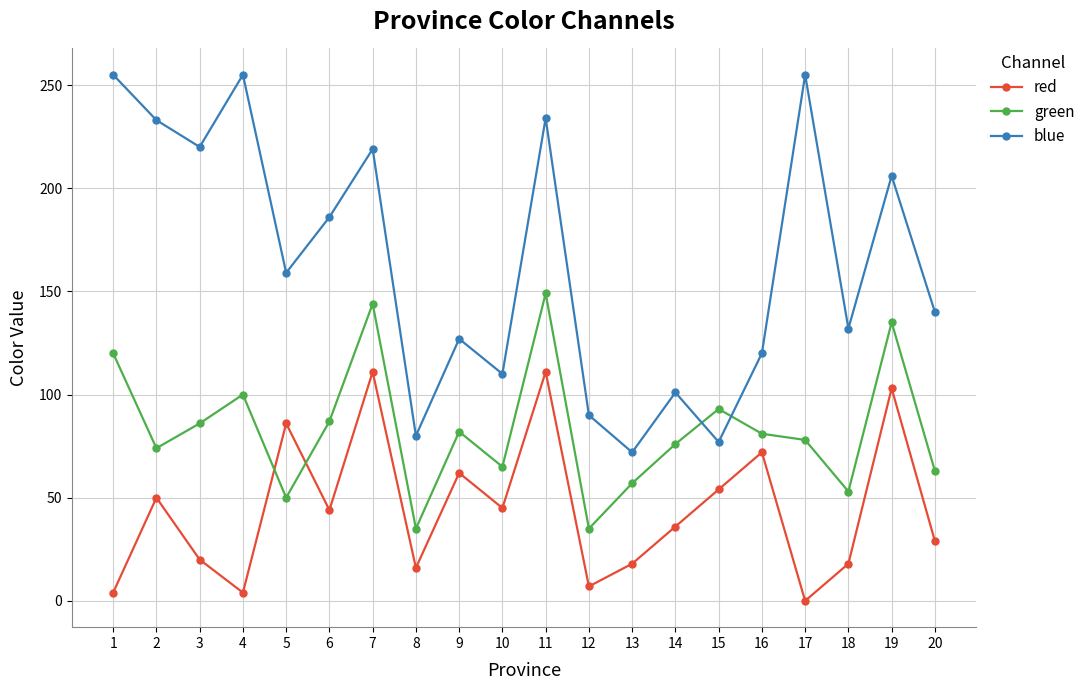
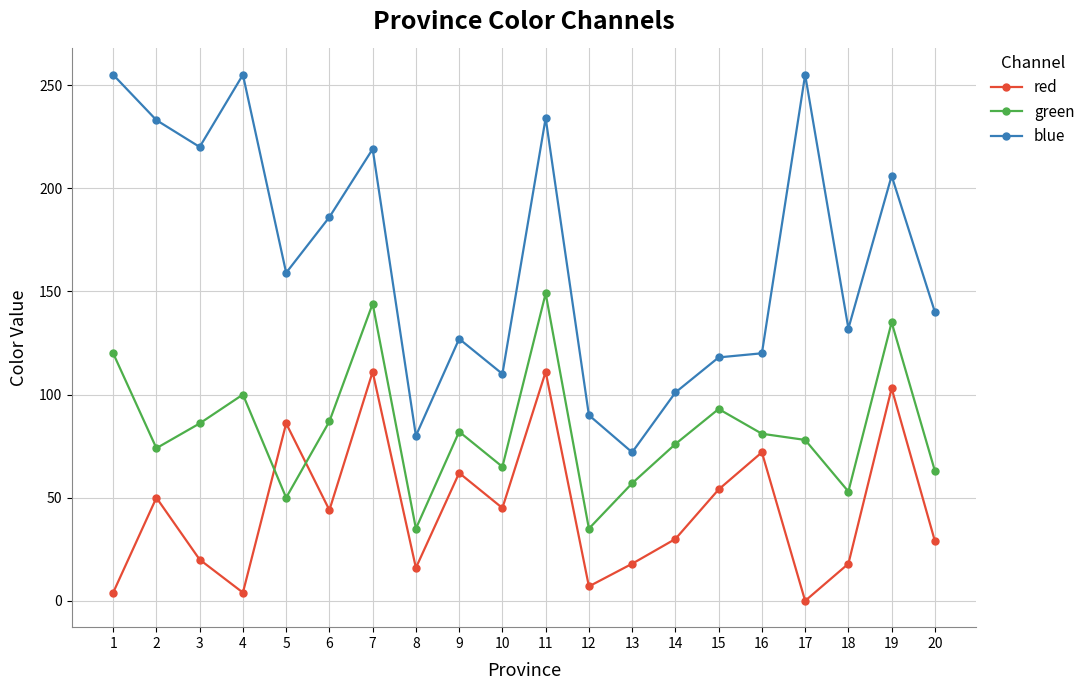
red, 14: 36 -> 30
blue, 15: 77 -> 118
